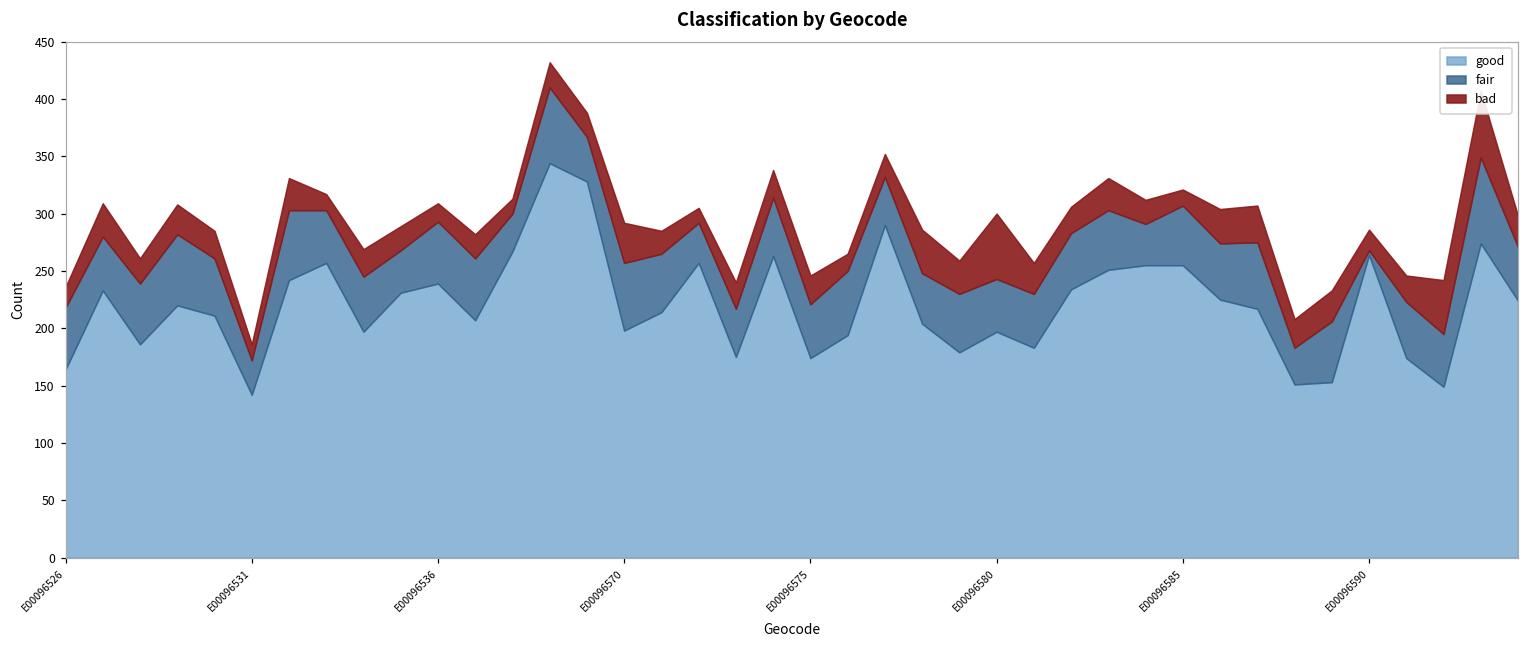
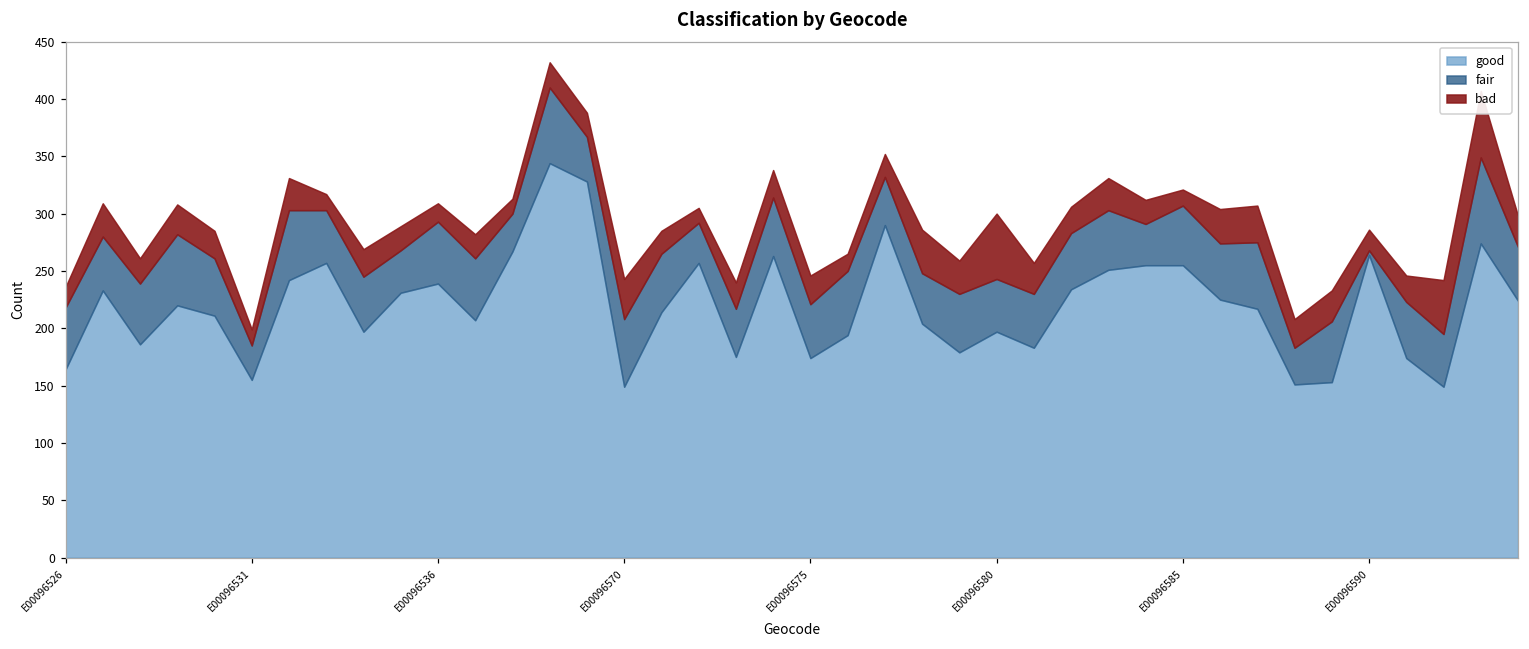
good, E00096531: 142 -> 155
good, E00096570: 198 -> 149
